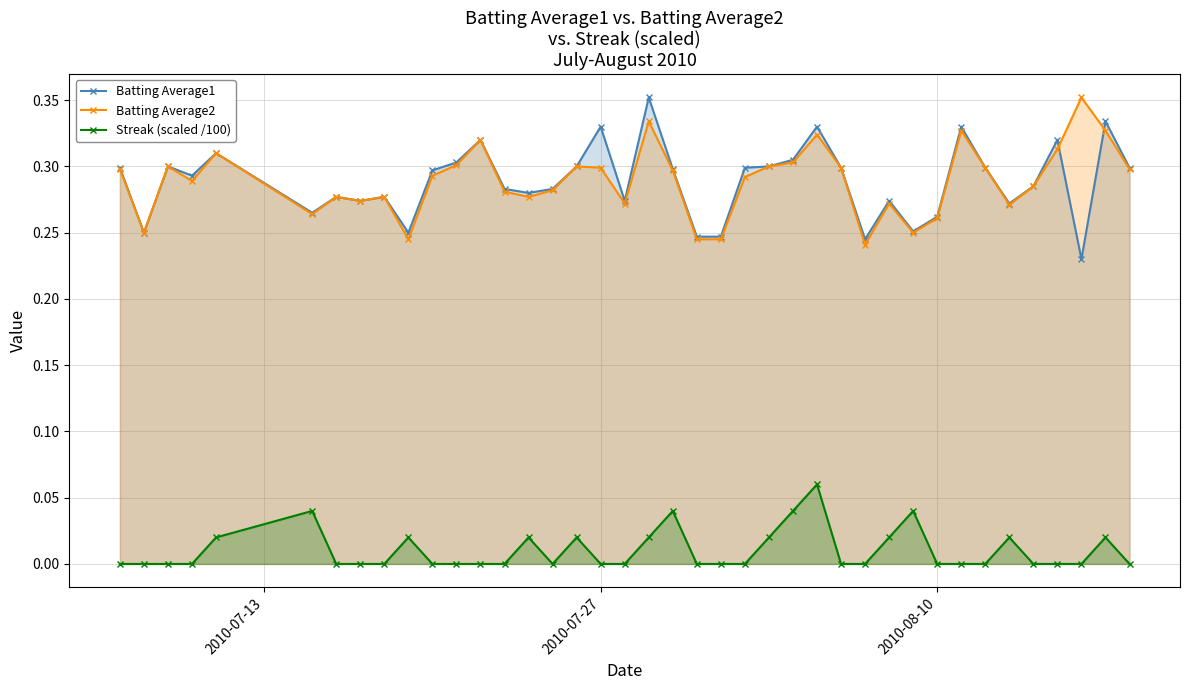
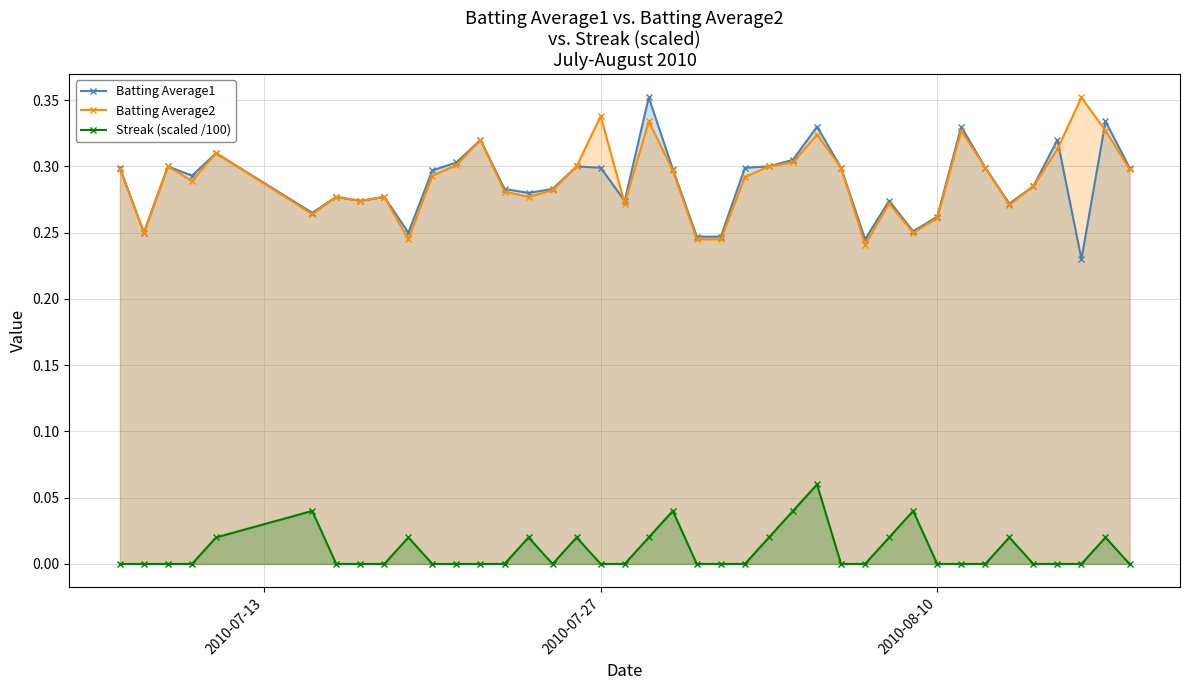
Batting Average1, 2010-07-27: 0.330 -> 0.299
Batting Average2, 2010-07-27: 0.299 -> 0.338
